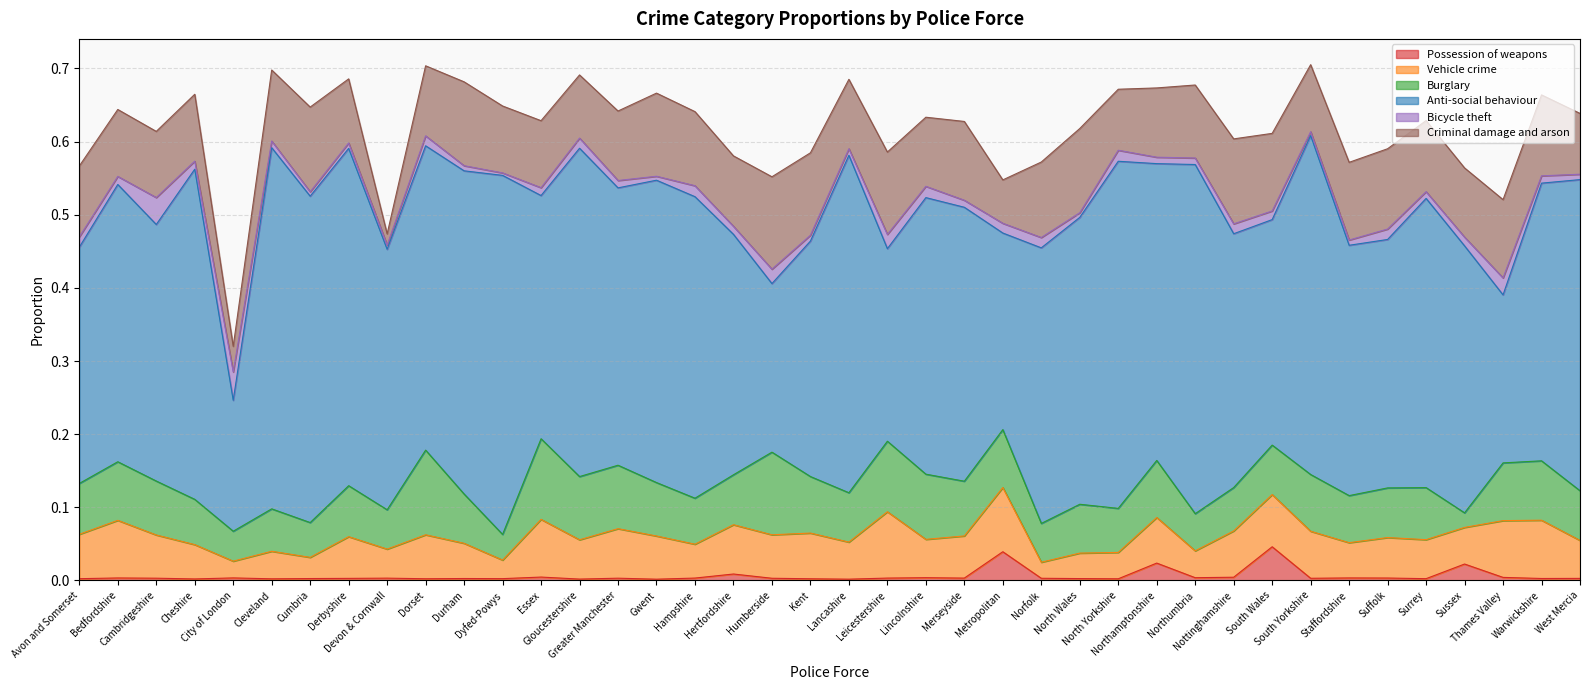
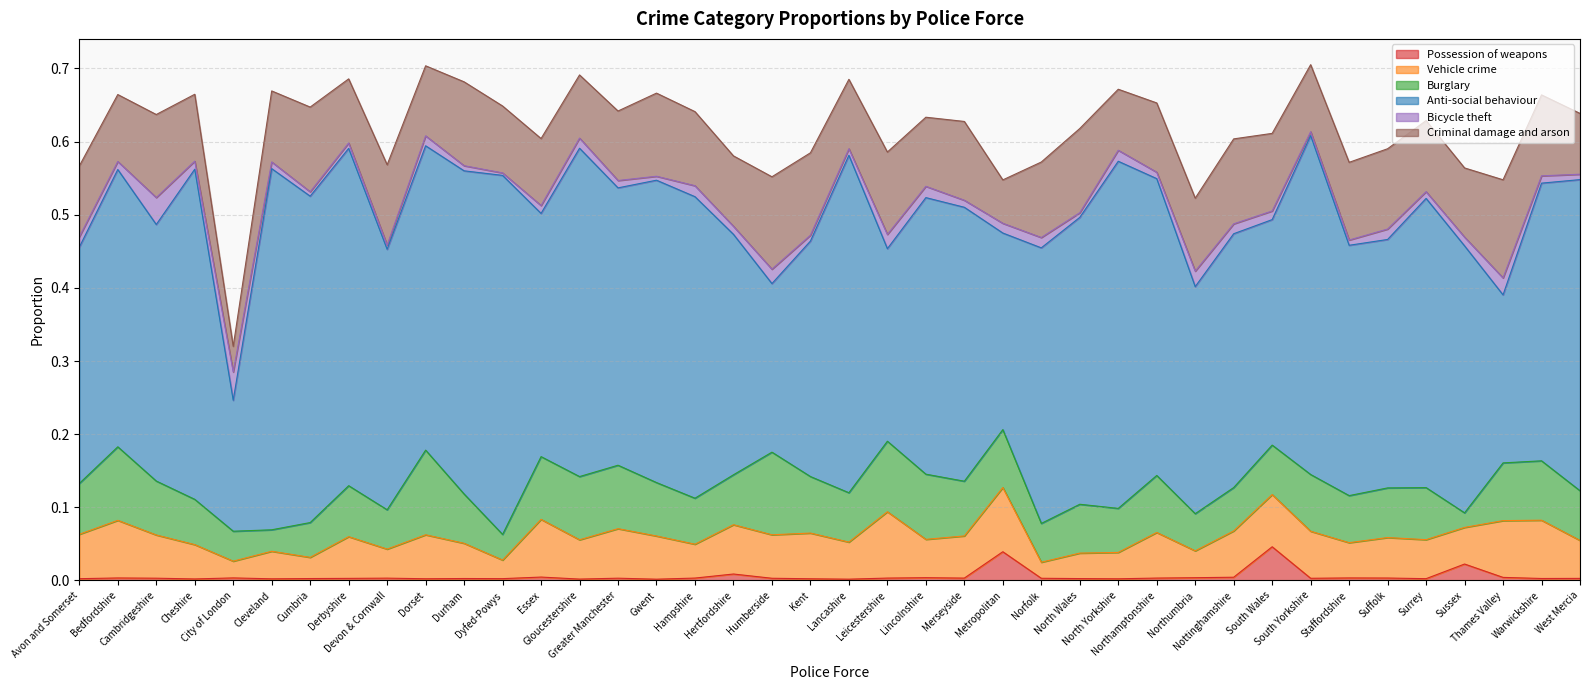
Burglary, Bedfordshire: 0.08 -> 0.10
Criminal damage and arson, Cambridgeshire: 0.09 -> 0.11
Burglary, Cleveland: 0.06 -> 0.03
Criminal damage and arson, Devon & Cornwall: 0.02 -> 0.11
Burglary, Essex: 0.11 -> 0.09
Possession of weapons, Northamptonshire: 0.02 -> 0.00
Anti-social behaviour, Northumbria: 0.48 -> 0.31
Bicycle theft, Northumbria: 0.01 -> 0.02
Criminal damage and arson, Thames Valley: 0.11 -> 0.13
